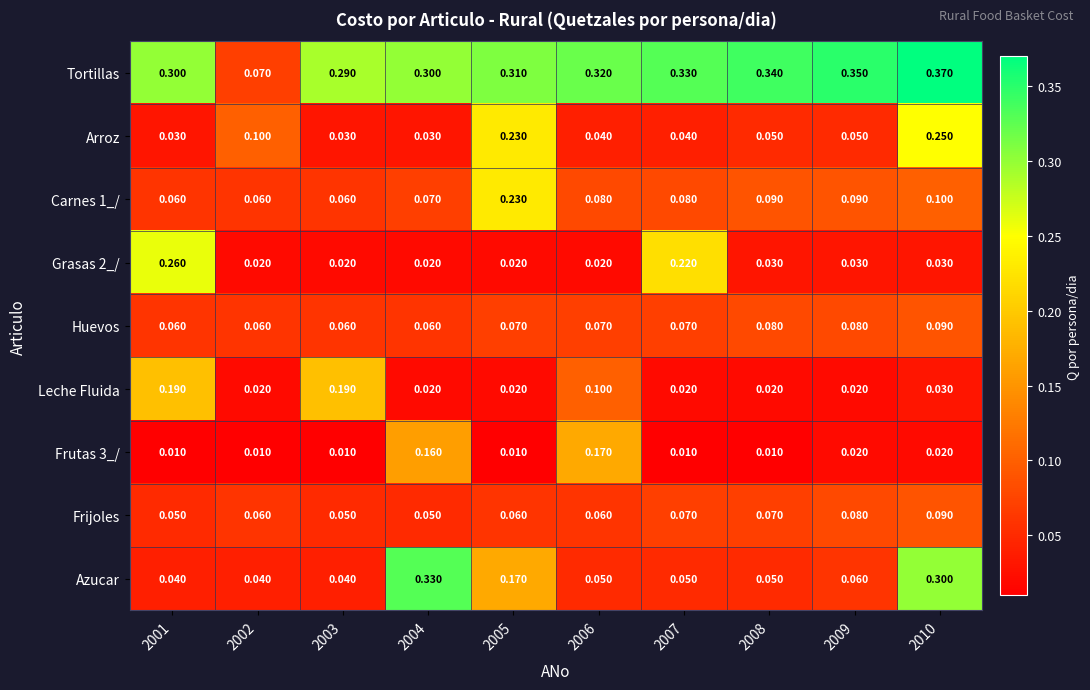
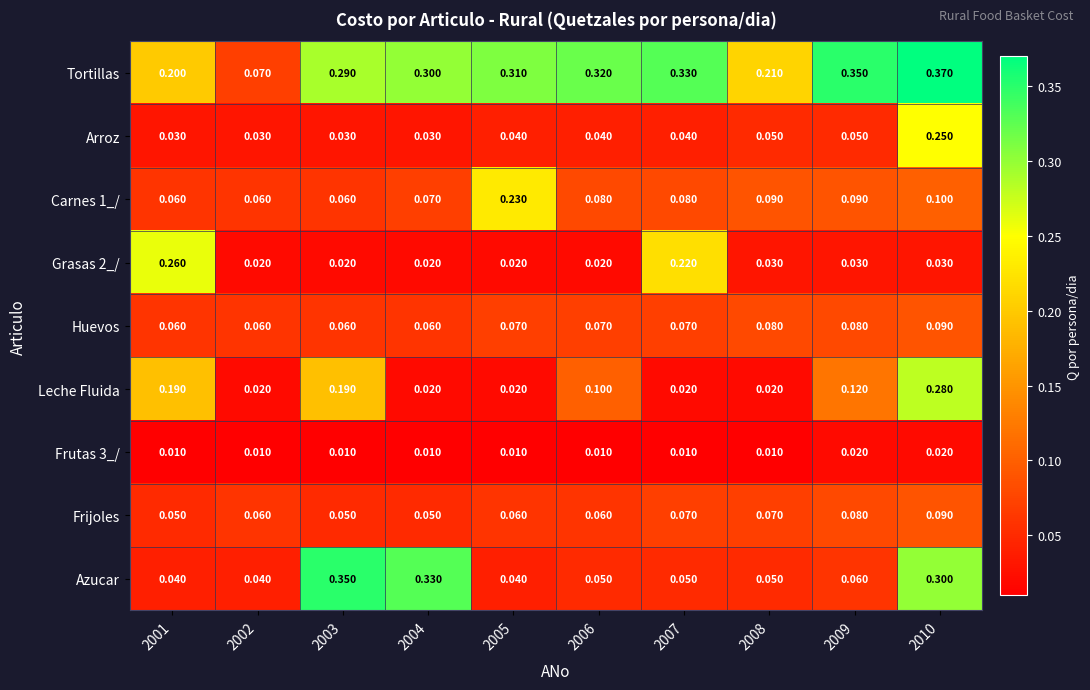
Tortillas, 2001: 0.300 -> 0.200
Tortillas, 2008: 0.340 -> 0.210
Arroz, 2002: 0.100 -> 0.030
Arroz, 2005: 0.230 -> 0.040
Leche Fluida, 2009: 0.020 -> 0.120
Leche Fluida, 2010: 0.030 -> 0.280
Frutas 3_/, 2004: 0.160 -> 0.010
Frutas 3_/, 2006: 0.170 -> 0.010
Azucar, 2003: 0.040 -> 0.350
Azucar, 2005: 0.170 -> 0.040
